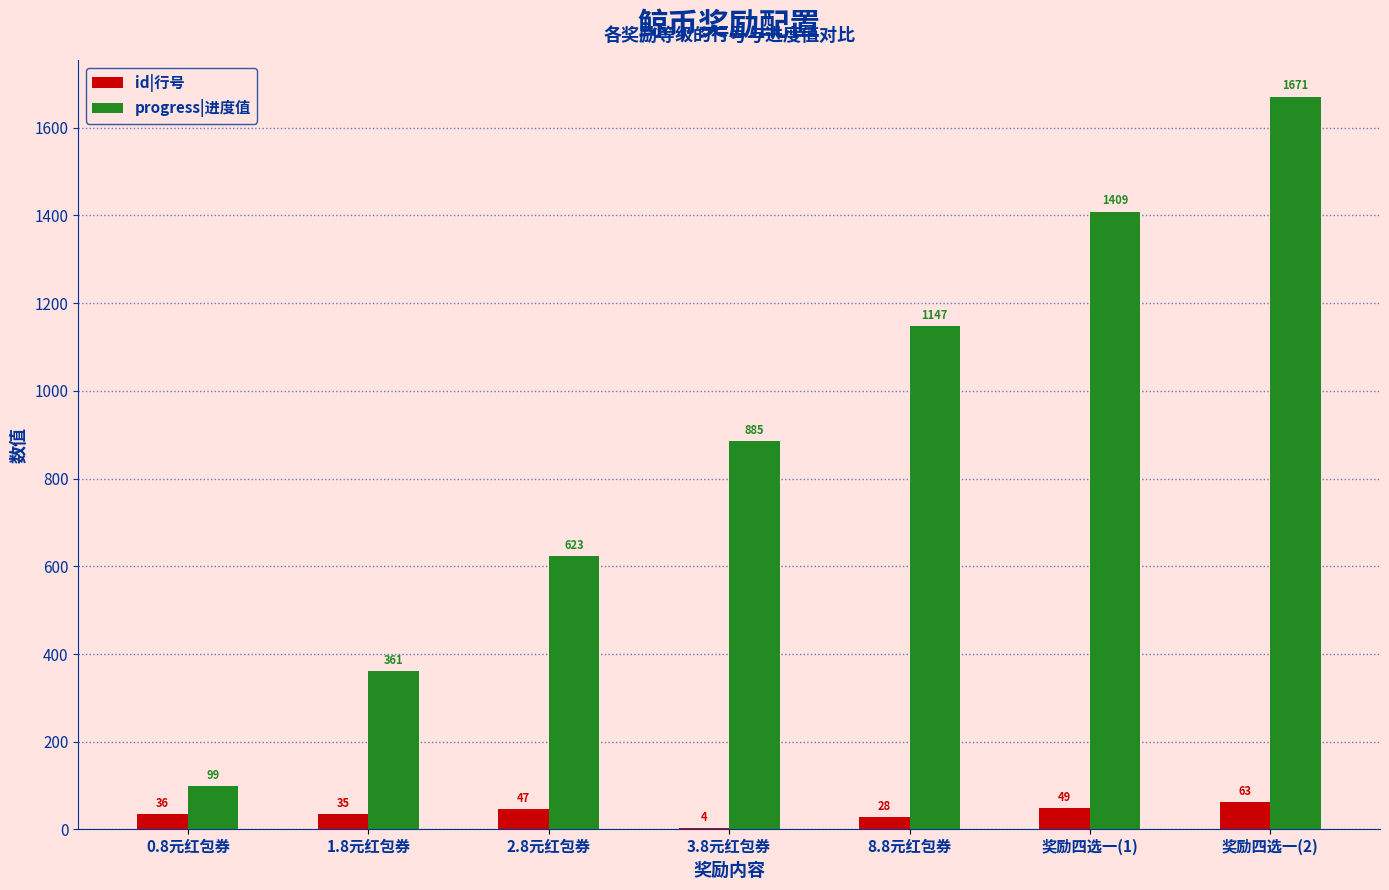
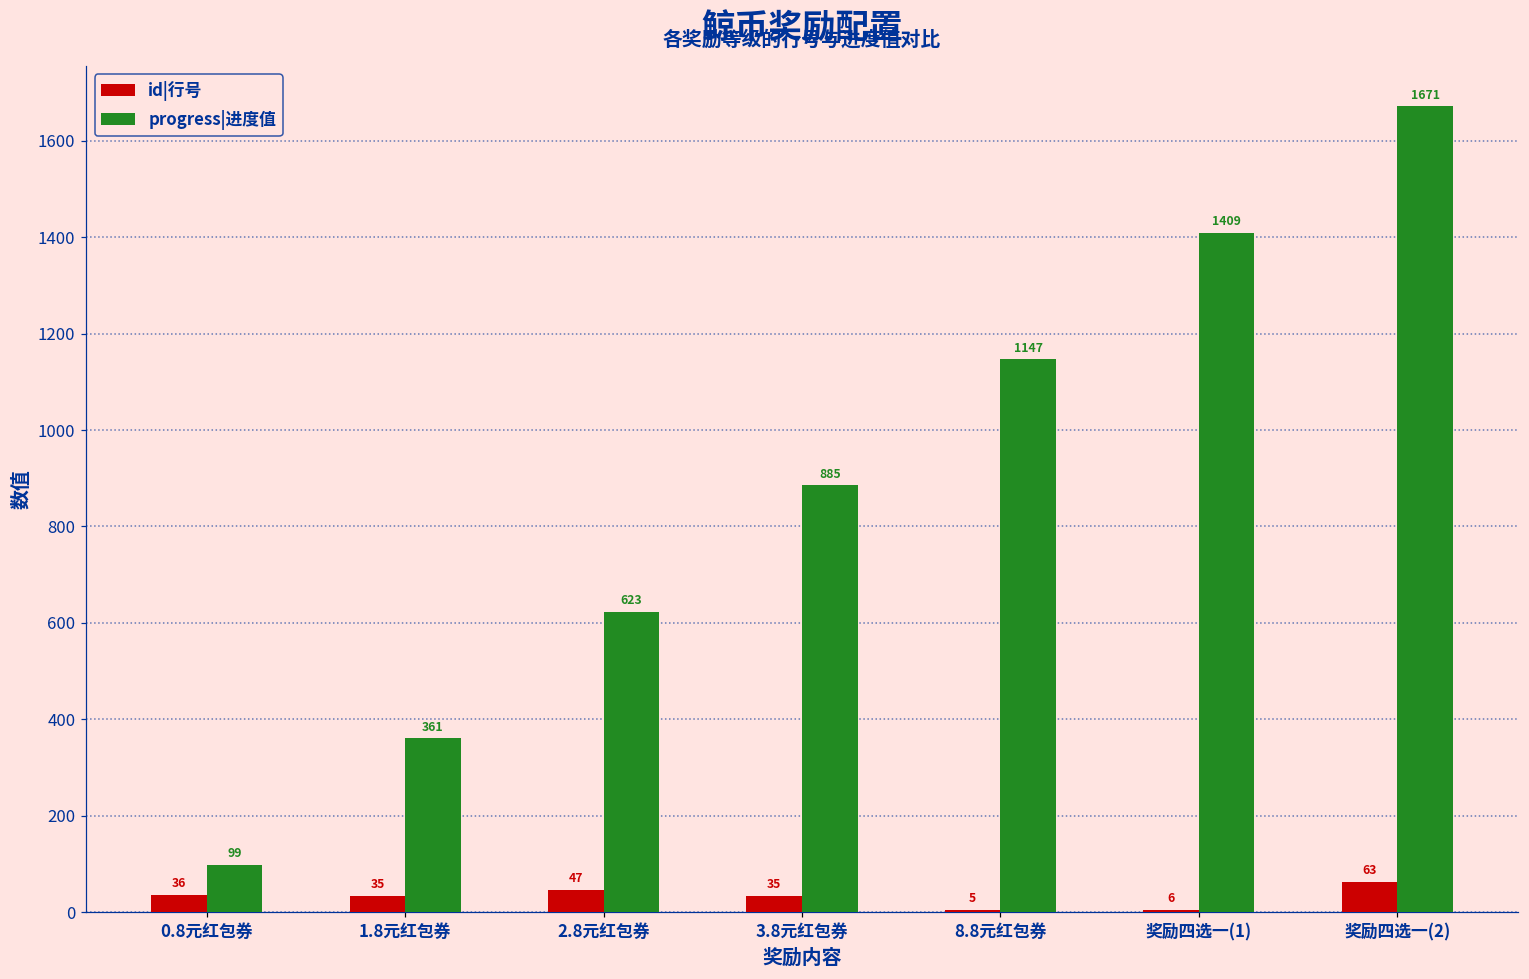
id|行号, 3.8元红包券: 4 -> 35
id|行号, 8.8元红包券: 28 -> 5
id|行号, 奖励四选一(1): 49 -> 6
